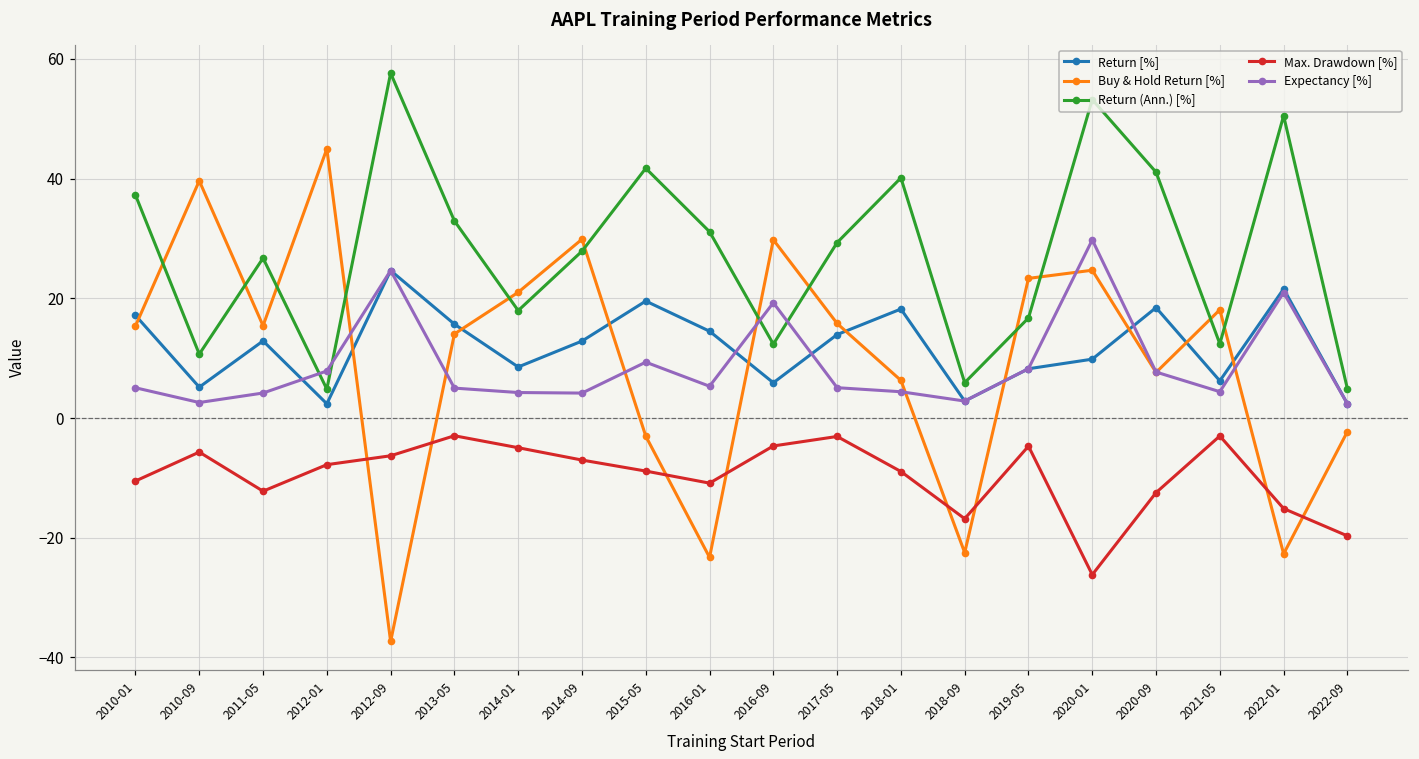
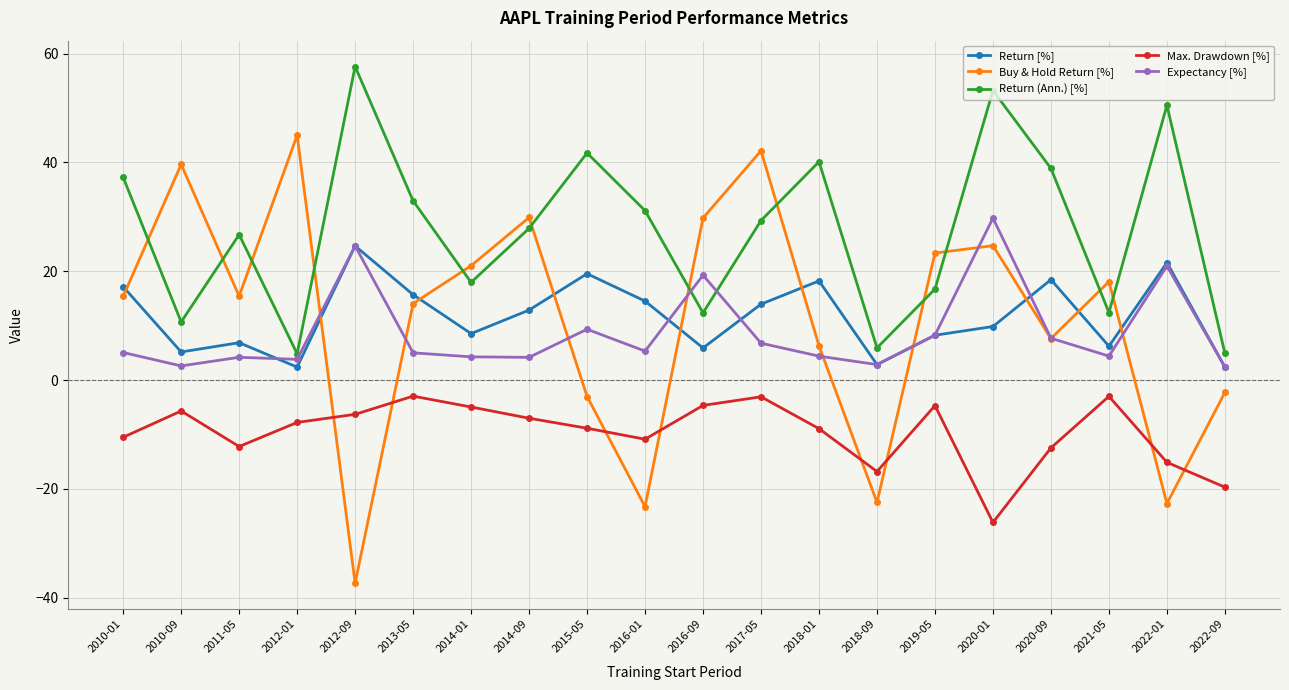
Return [%], 2011-05: 13 -> 7
Expectancy [%], 2012-01: 8 -> 4
Buy & Hold Return [%], 2017-05: 16 -> 42
Expectancy [%], 2017-05: 5 -> 7
Return (Ann.) [%], 2020-09: 41 -> 39
